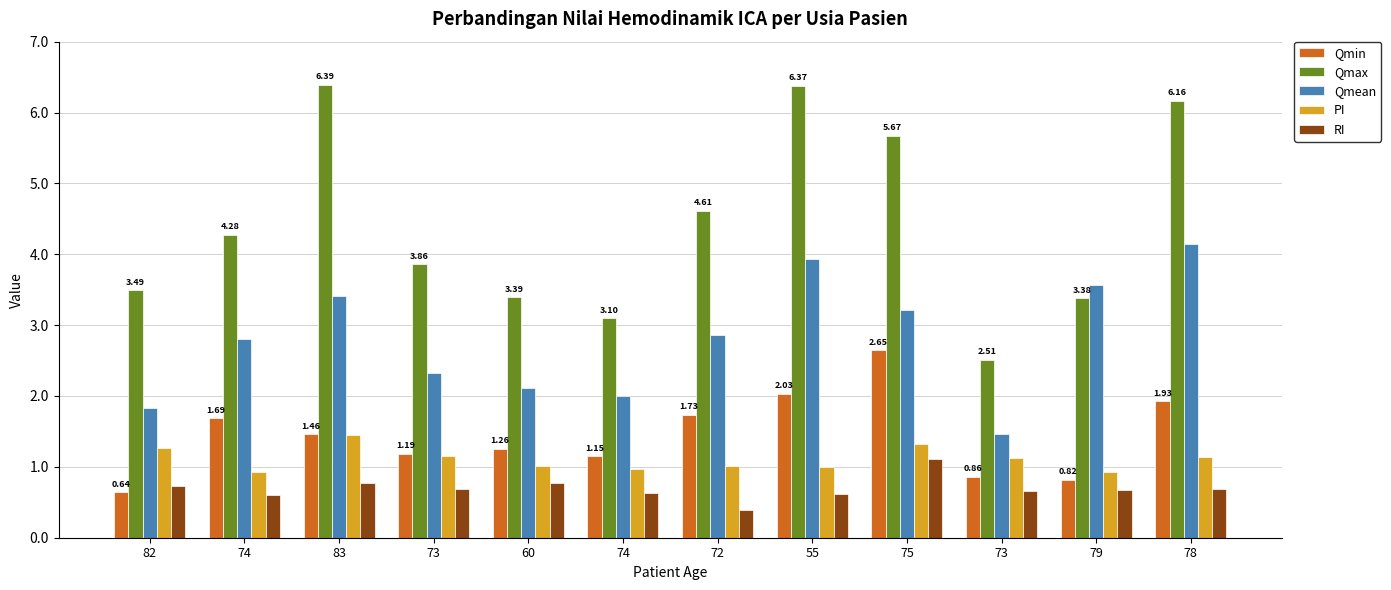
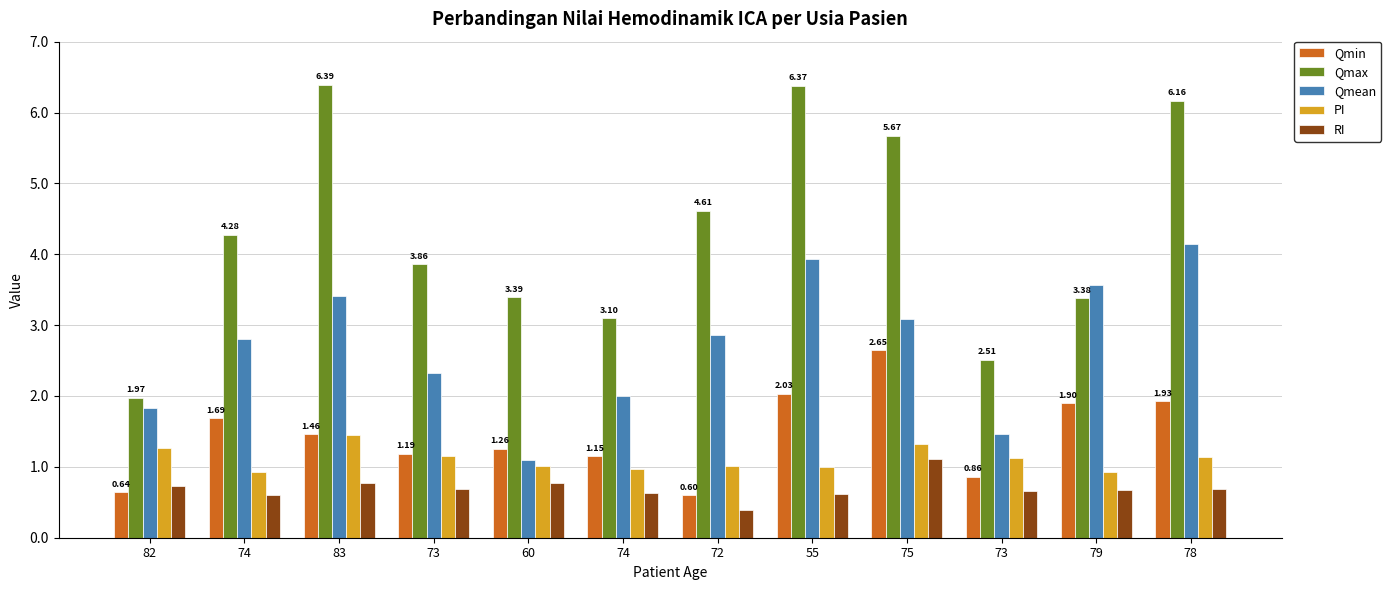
Qmax, 82: 3.49 -> 1.97
Qmean, 60: 2.1 -> 1.1
Qmin, 72: 1.73 -> 0.60
Qmean, 75: 3.2 -> 3.1
Qmin, 79: 0.82 -> 1.90
